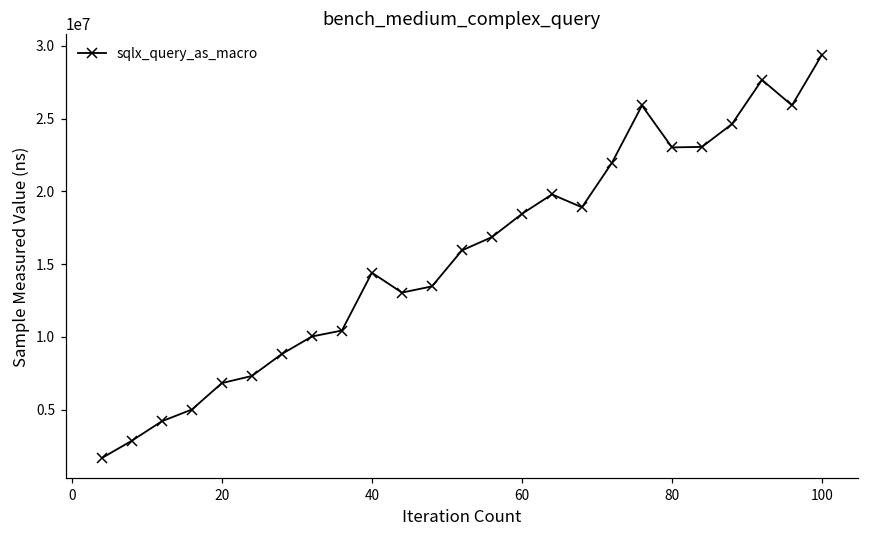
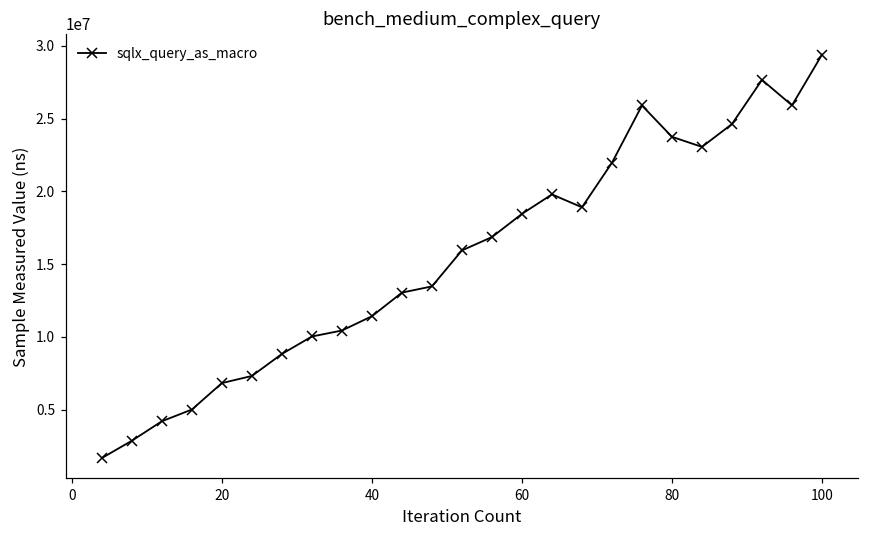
40: 14400000 -> 11400000
80: 23000000 -> 23700000
